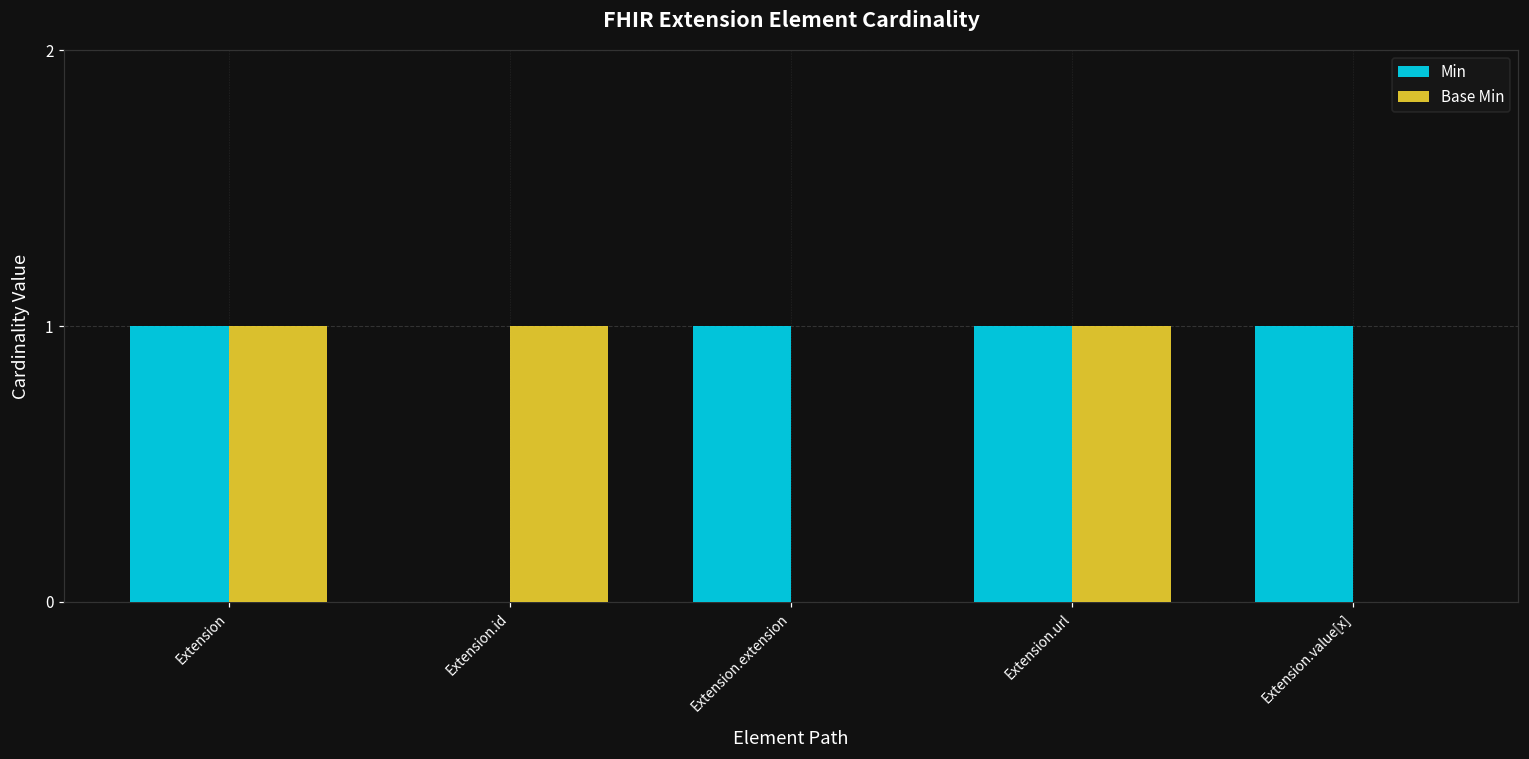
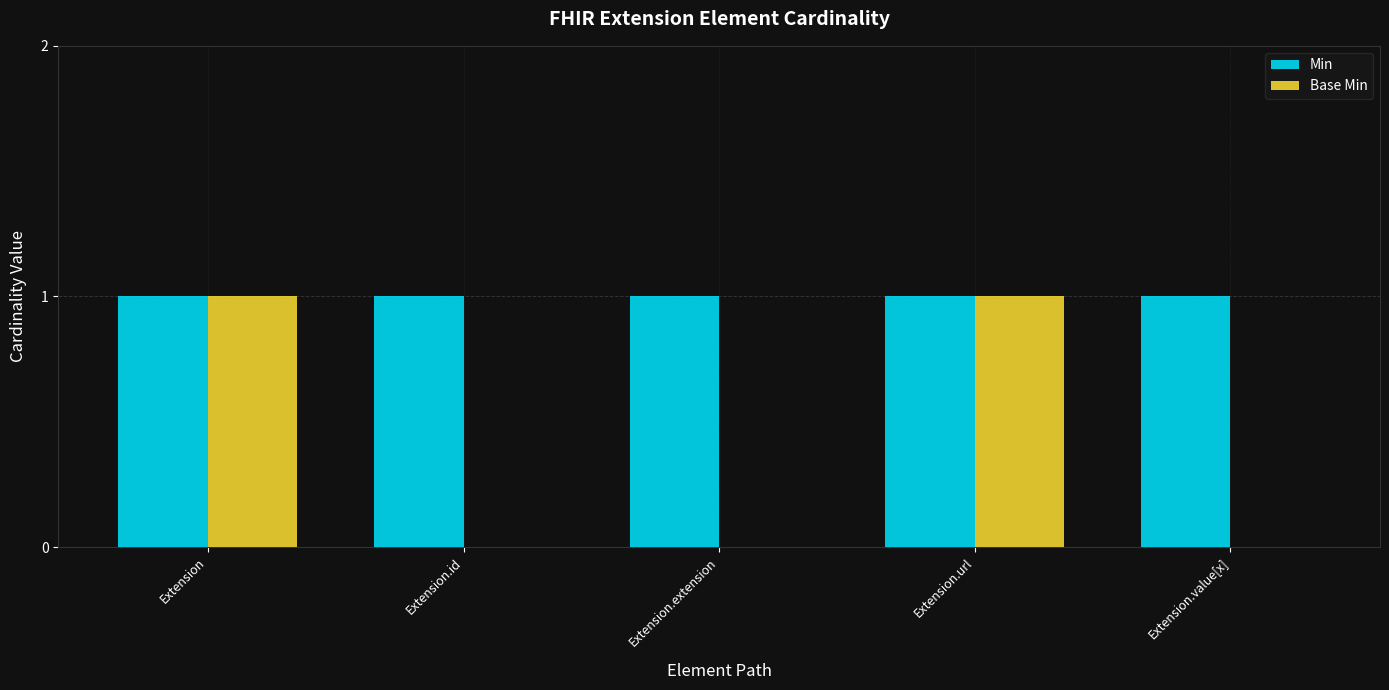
Min, Extension.id: 0 -> 1
Base Min, Extension.id: 1 -> 0
